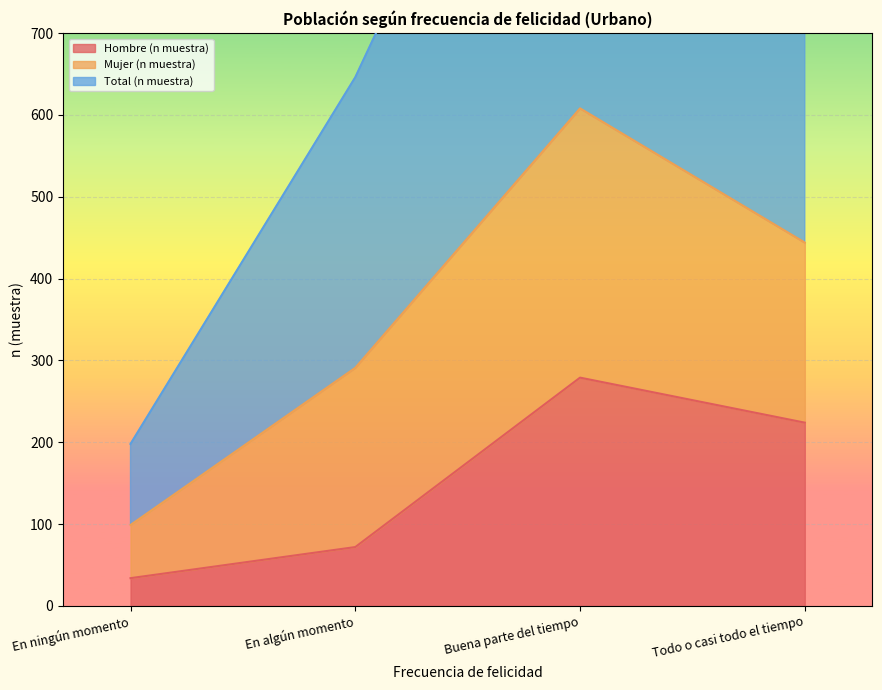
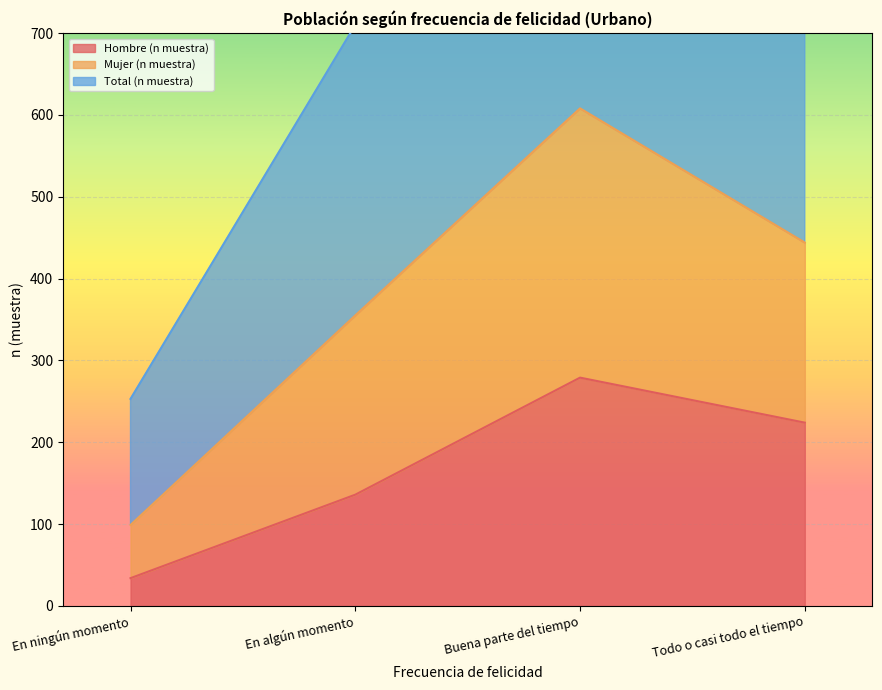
Total (n muestra), En ningún momento: 100 -> 150
Hombre (n muestra), En algún momento: 70 -> 140
